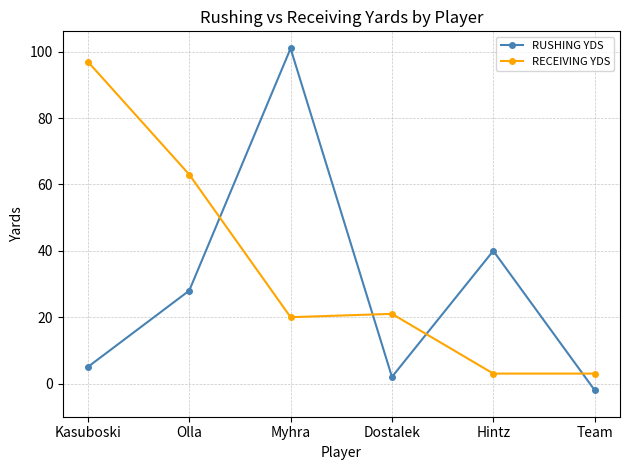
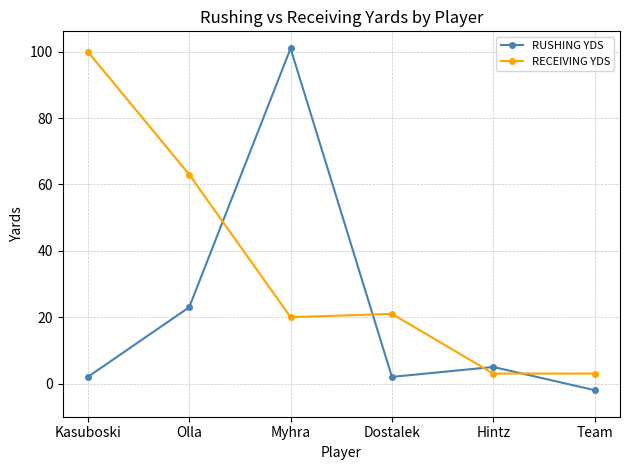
RUSHING YDS, Kasuboski: 5 -> 2
RECEIVING YDS, Kasuboski: 97 -> 100
RUSHING YDS, Olla: 28 -> 23
RUSHING YDS, Hintz: 40 -> 5
